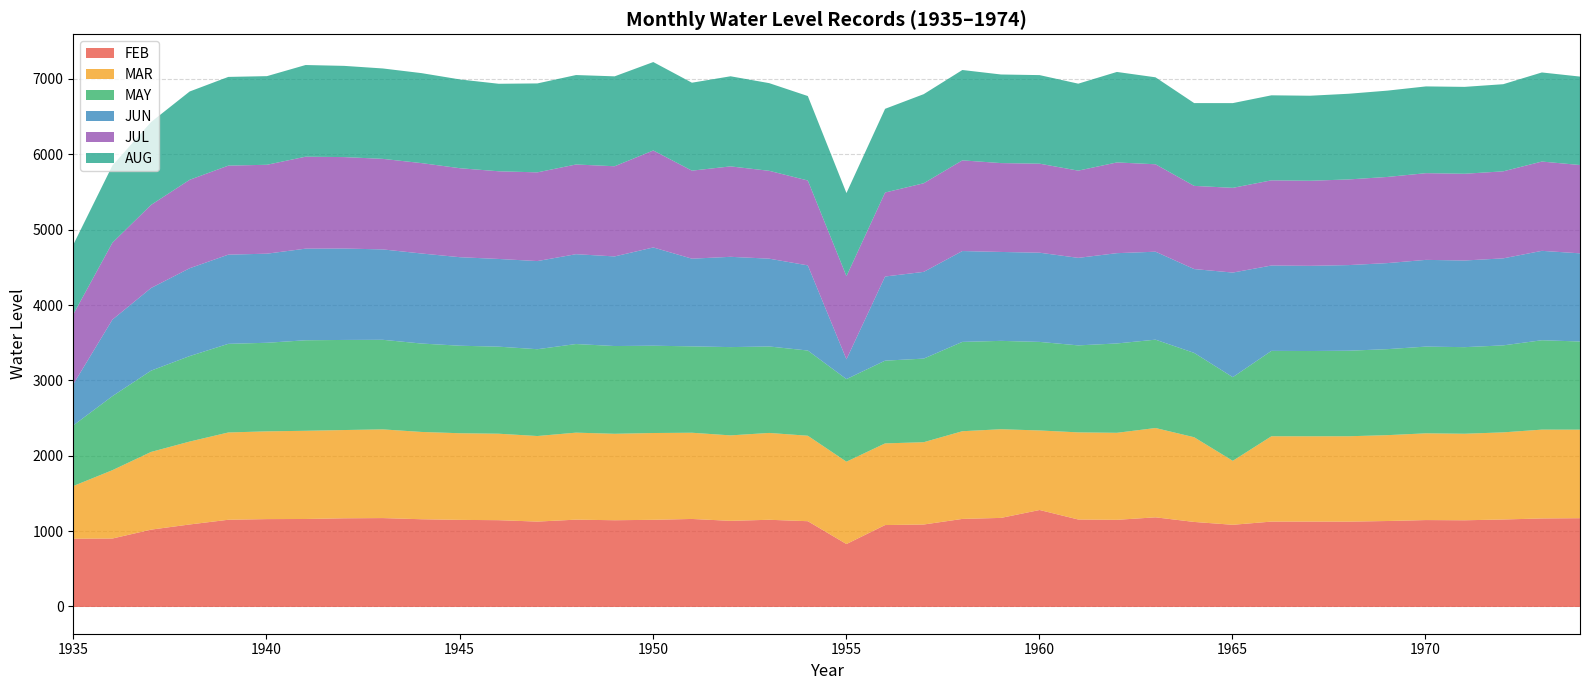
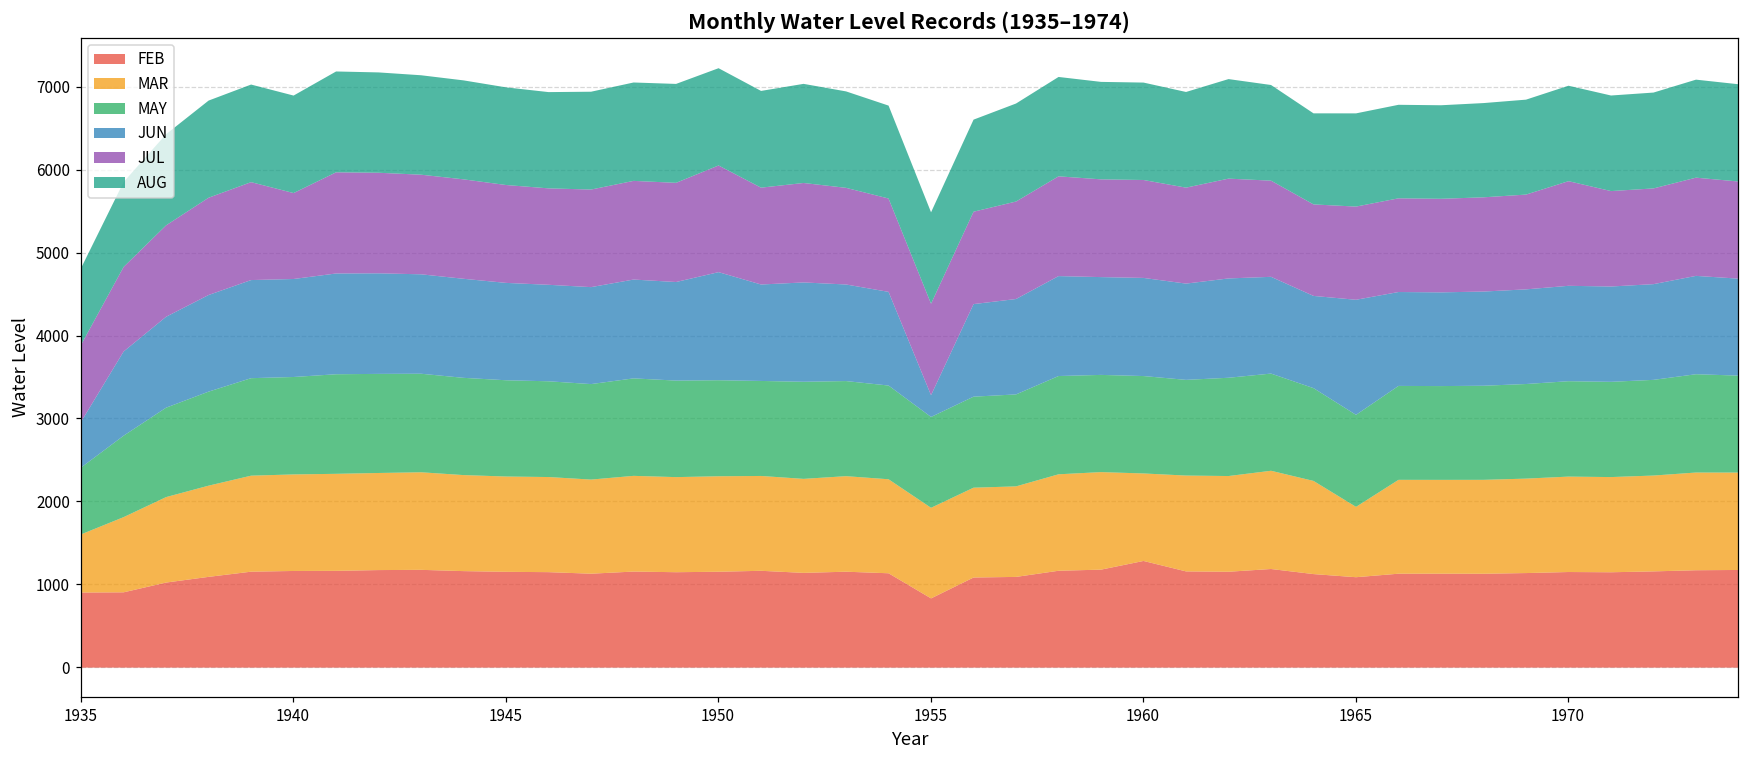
JUL, 1940: 1200 -> 1000
JUL, 1970: 1200 -> 1300
